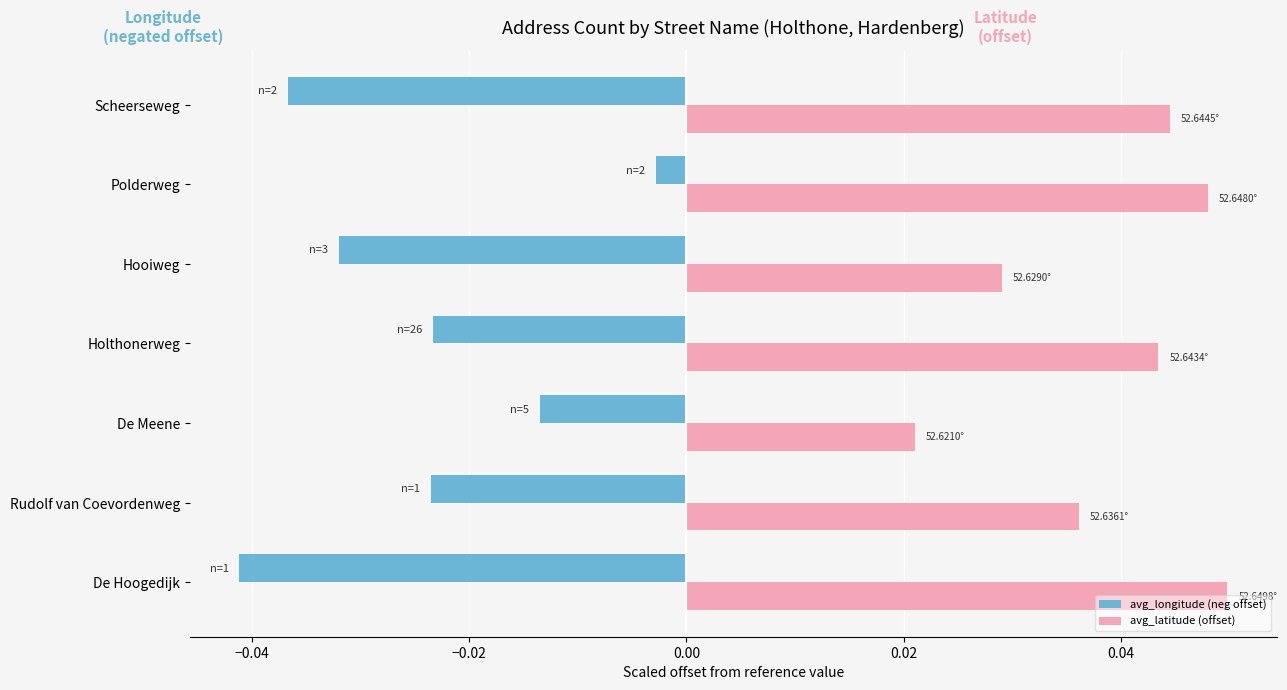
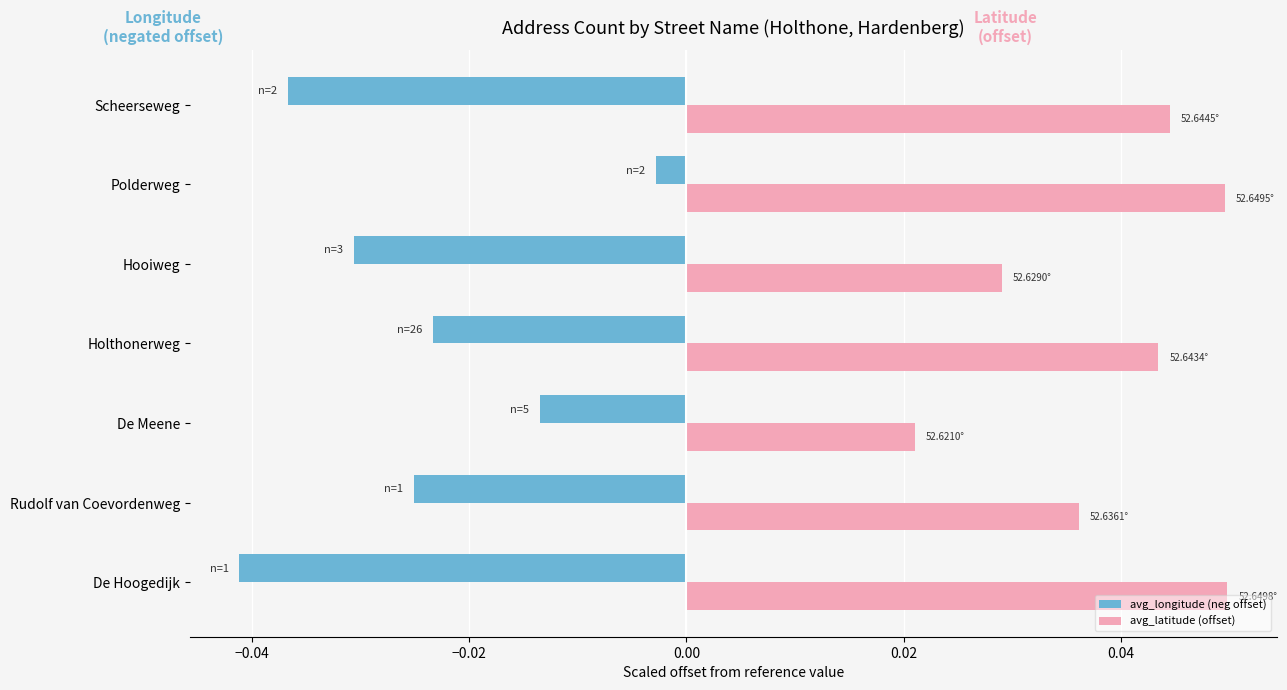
avg_latitude (offset), Polderweg: 52.6480° -> 52.6495°
avg_longitude (neg offset), Hooiweg: -0.0320 -> -0.0306
avg_longitude (neg offset), Rudolf van Coevordenweg: -0.0235 -> -0.0251
